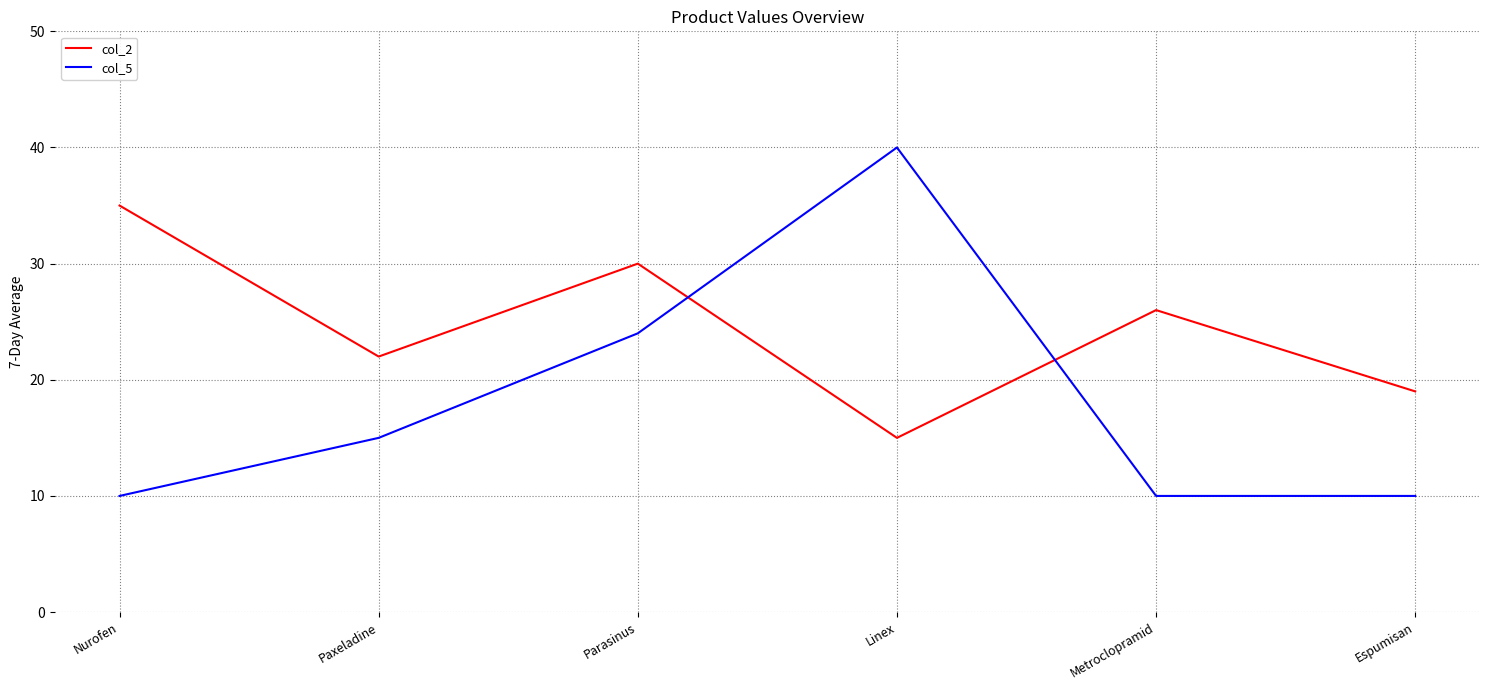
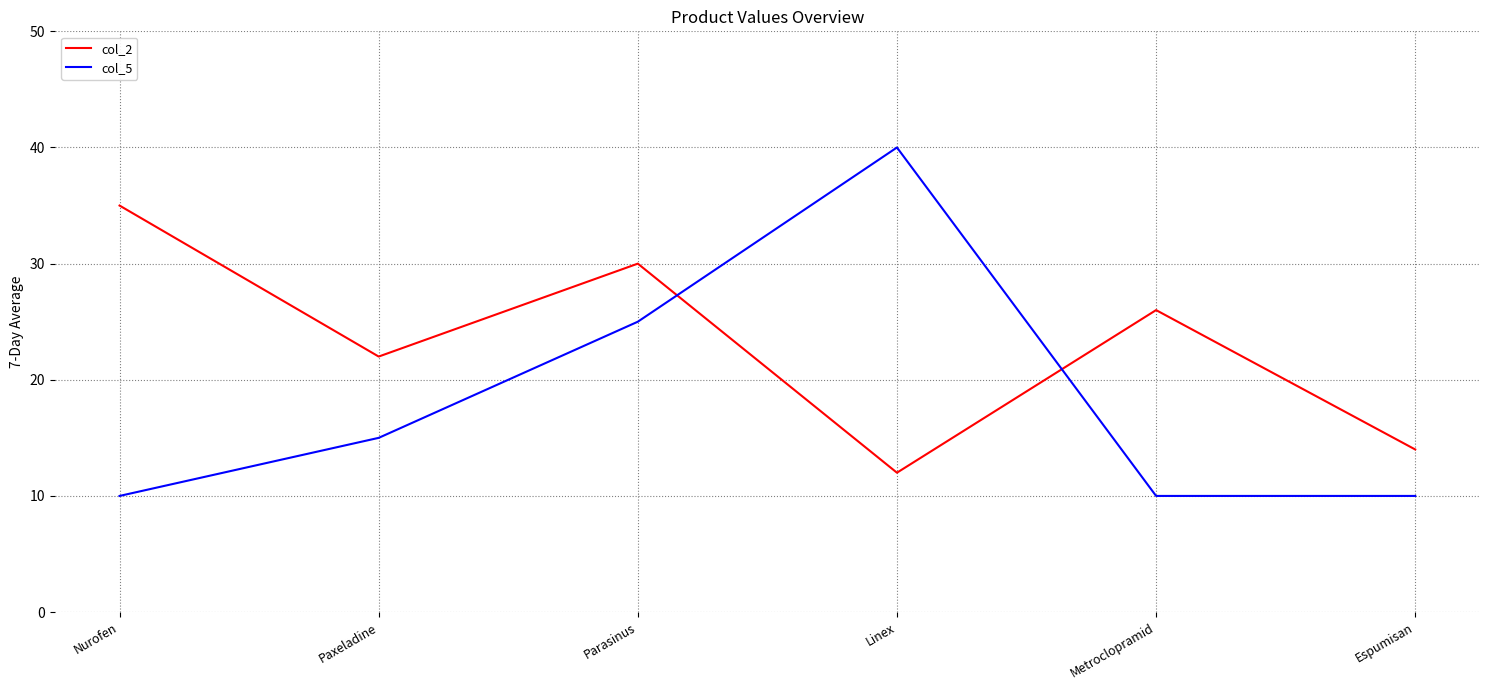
col_5, Parasinus: 24 -> 25
col_2, Linex: 15 -> 12
col_2, Espumisan: 19 -> 14
